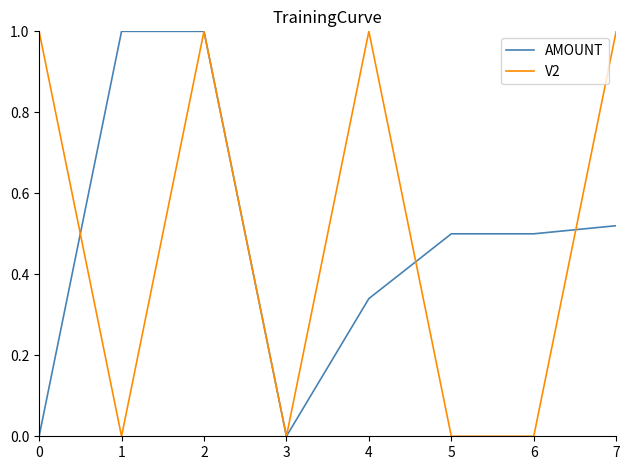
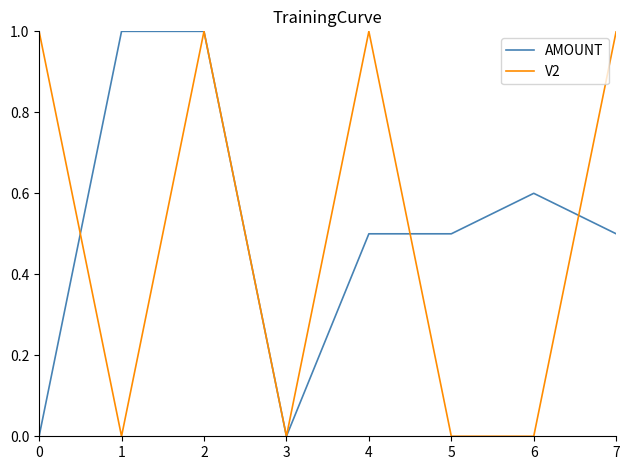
AMOUNT, 4: 0.34 -> 0.50
AMOUNT, 6: 0.50 -> 0.60
AMOUNT, 7: 0.52 -> 0.50
